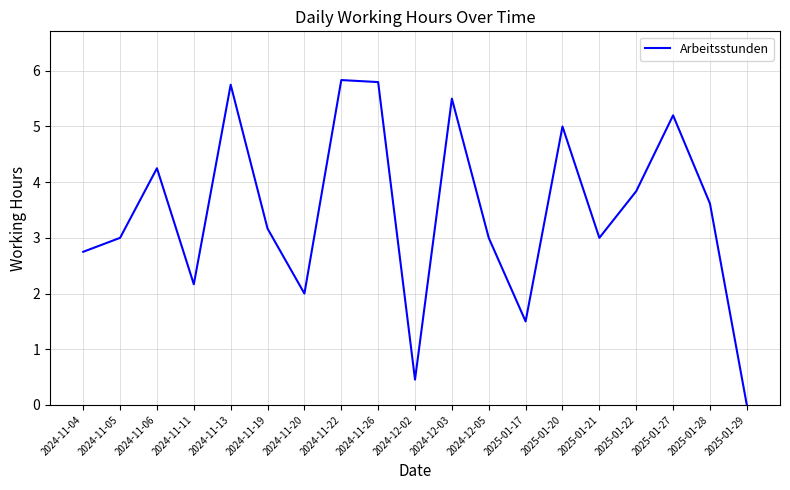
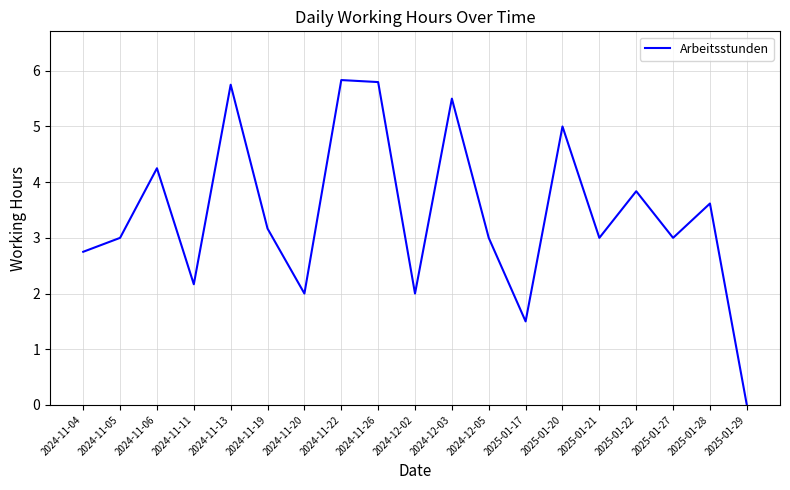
2024-12-02: 0.5 -> 2.0
2025-01-27: 5.2 -> 3.0
